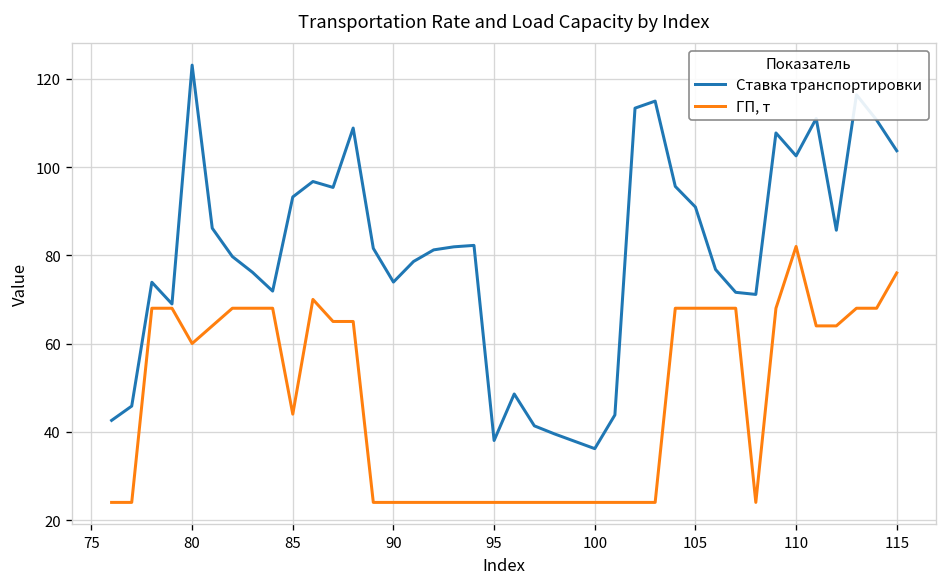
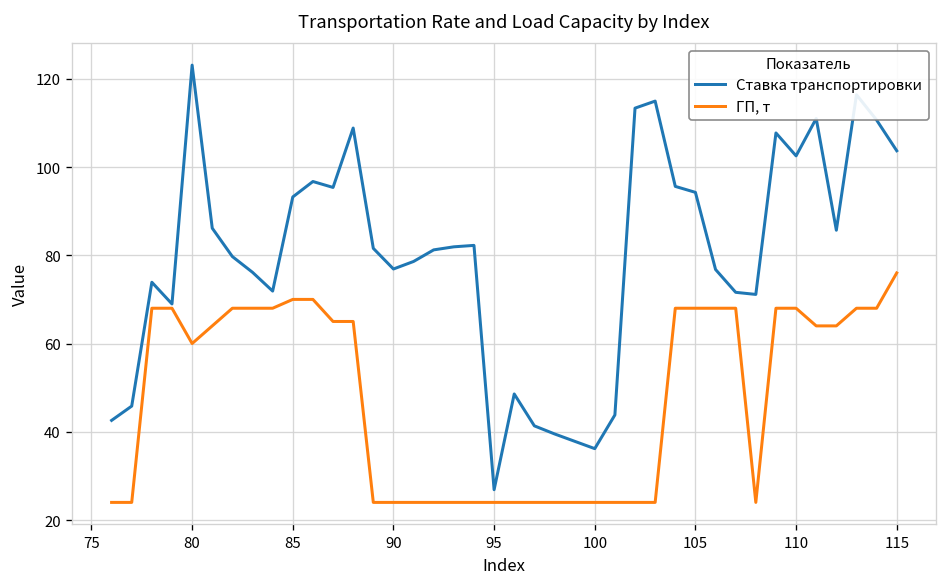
ГП, т, 85: 44 -> 70
Ставка транспортировки, 90: 74 -> 77
Ставка транспортировки, 95: 38 -> 27
Ставка транспортировки, 105: 91 -> 94
ГП, т, 110: 82 -> 68
